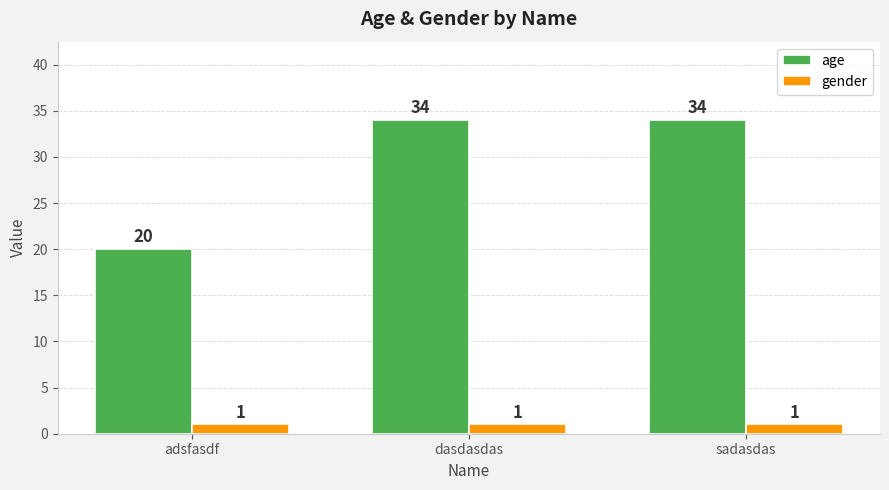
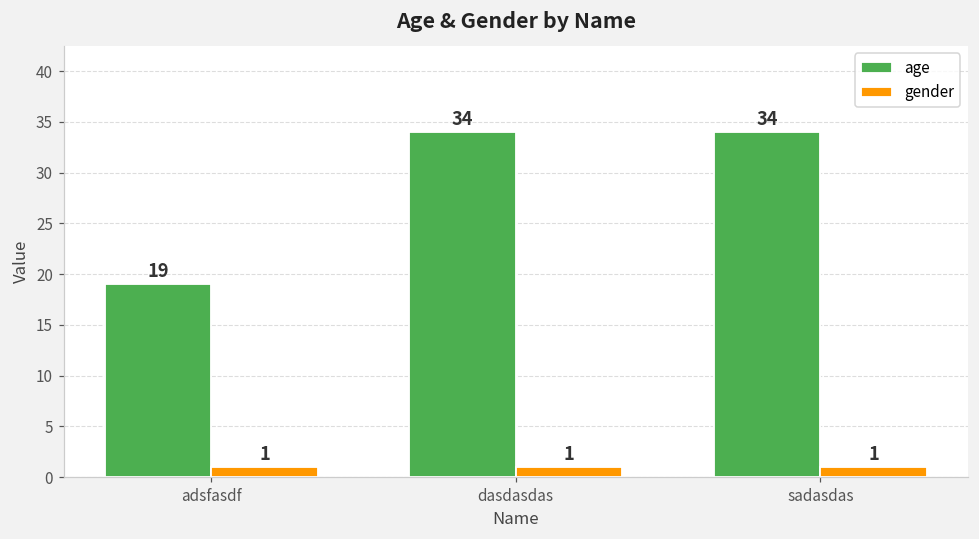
age, adsfasdf: 20 -> 19
